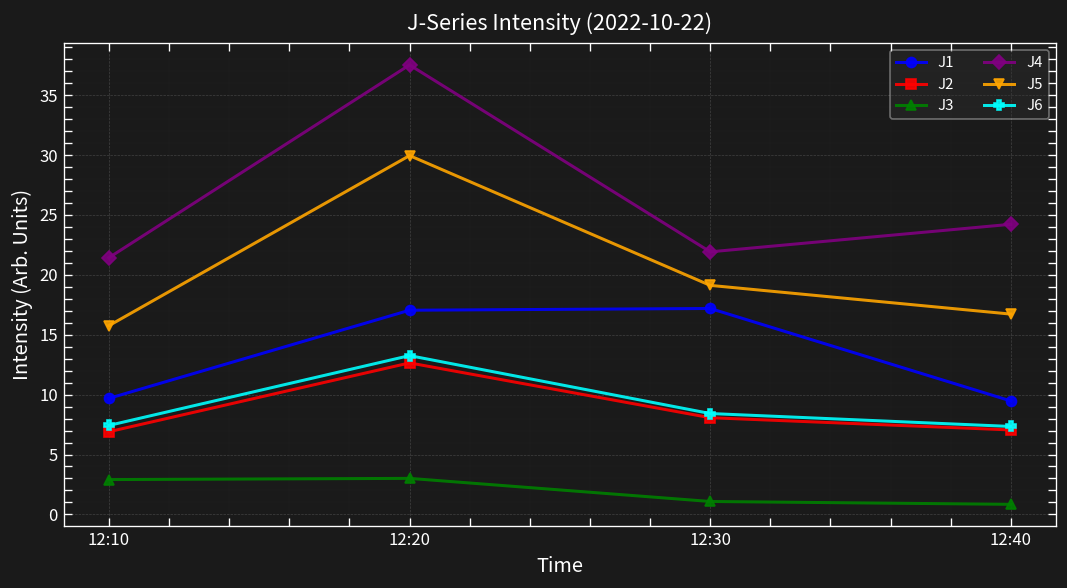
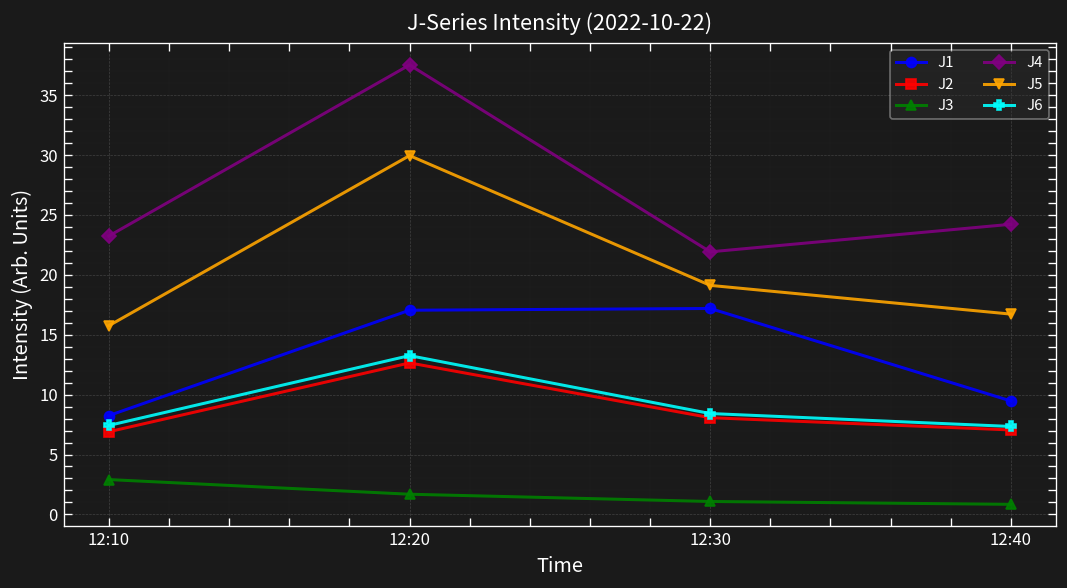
J1, 12:10: 10 -> 8
J4, 12:10: 21 -> 23
J3, 12:20: 3 -> 2
